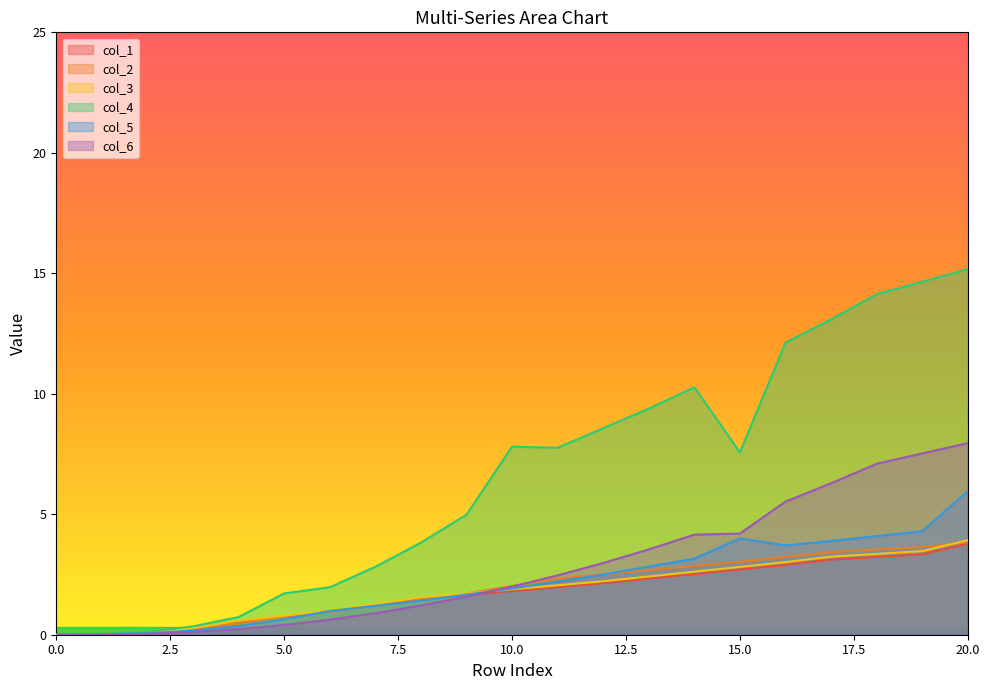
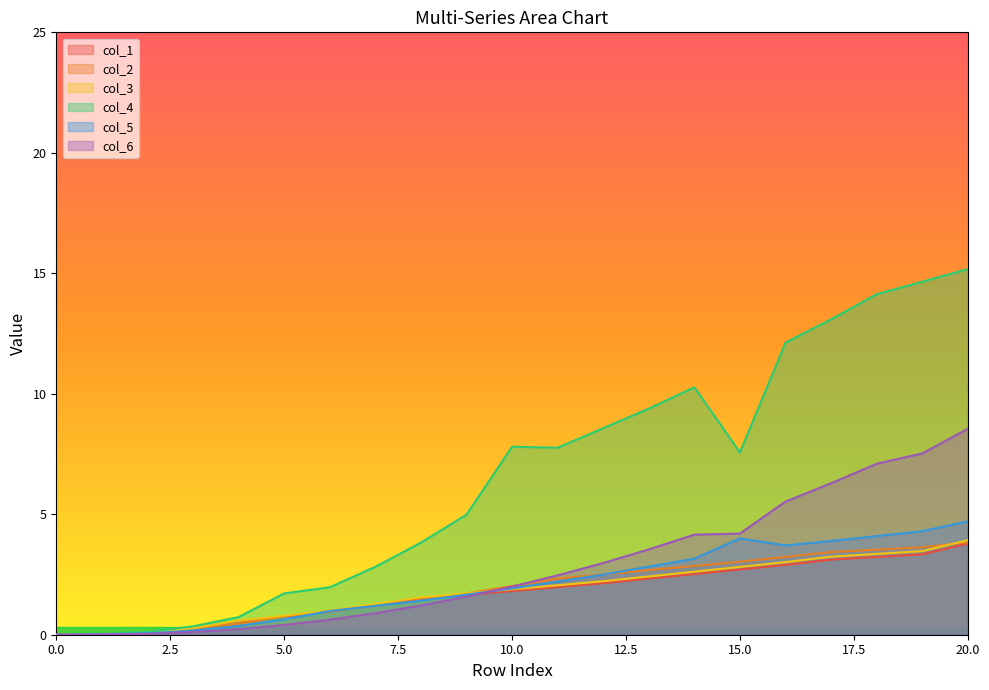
col_5, 20.0: 6.0 -> 4.7
col_6, 20.0: 8.0 -> 8.5
